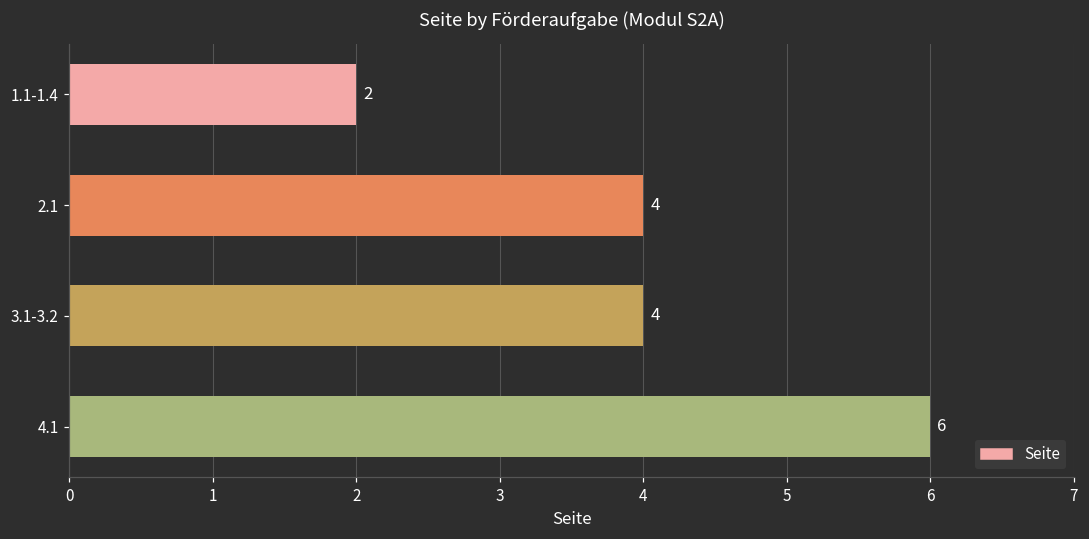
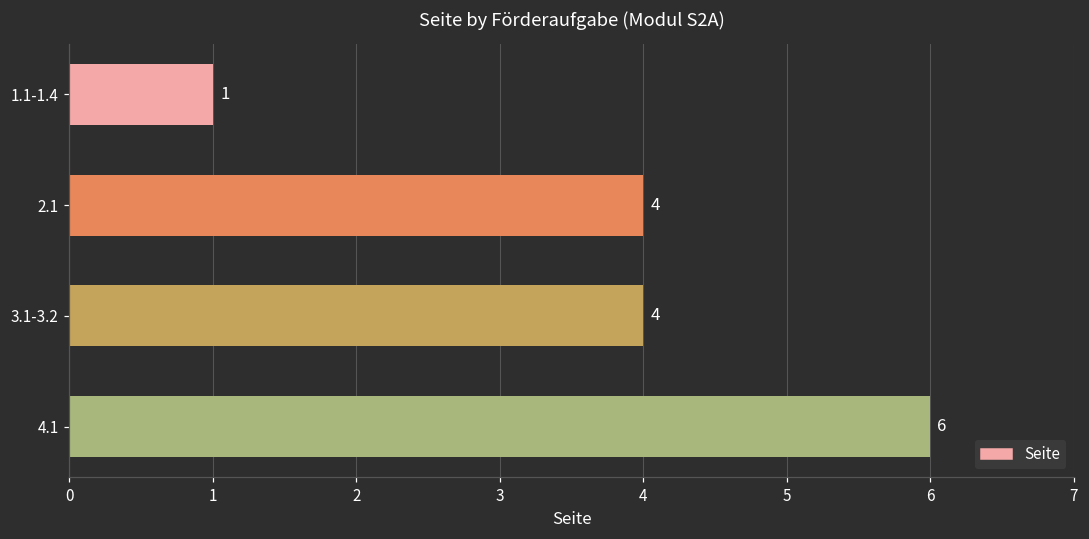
1.1-1.4: 2 -> 1
